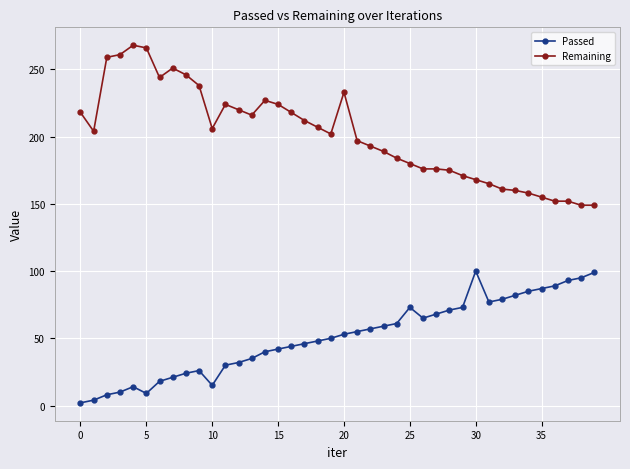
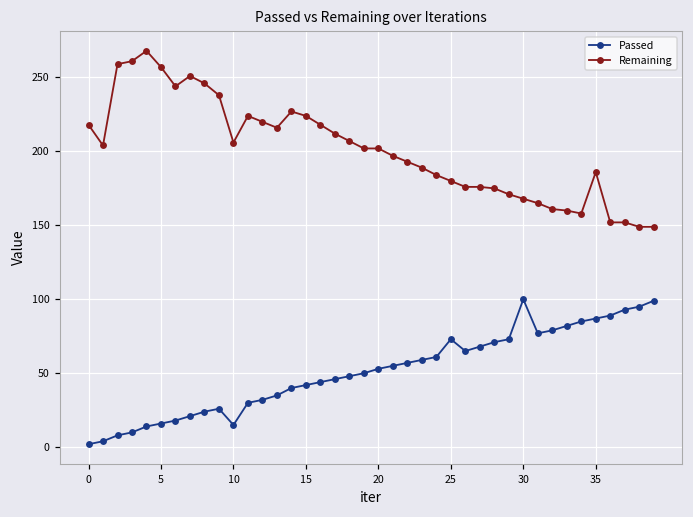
Passed, 5: 9 -> 16
Remaining, 5: 266 -> 257
Remaining, 20: 233 -> 202
Remaining, 35: 155 -> 186
